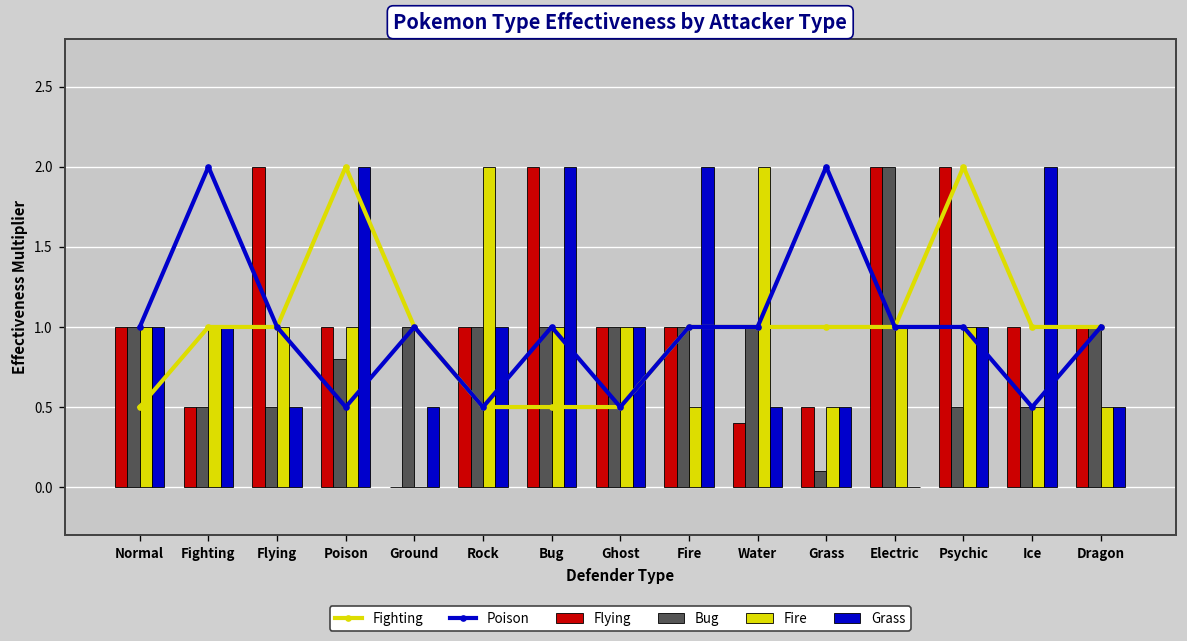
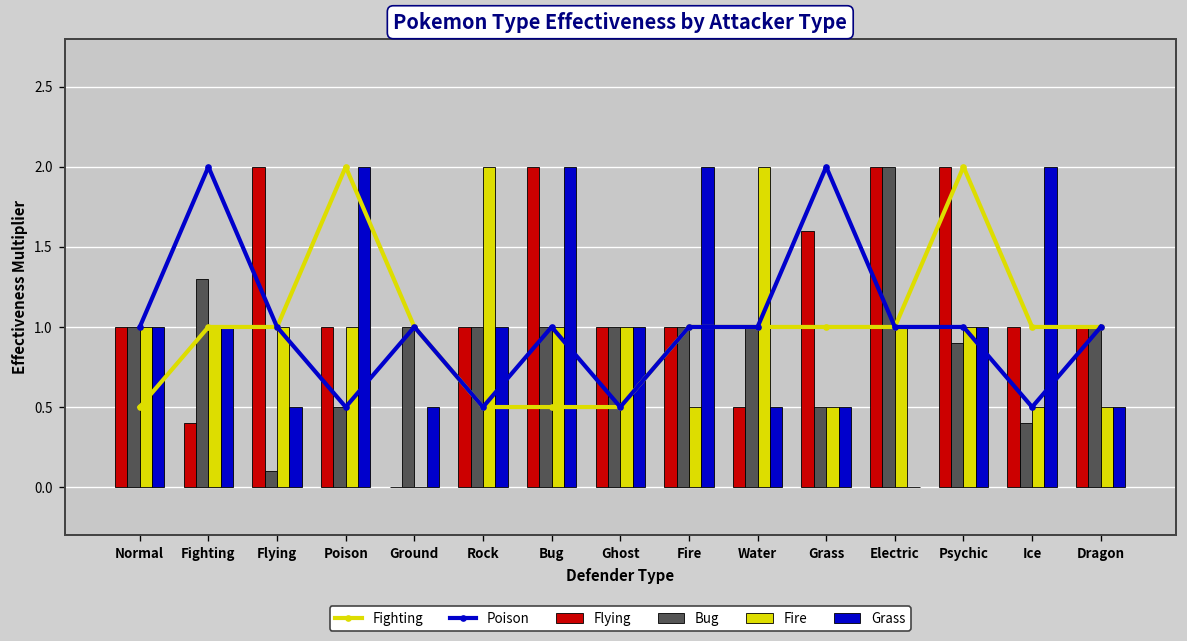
Flying, Fighting: 0.5 -> 0.4
Bug, Fighting: 0.5 -> 1.3
Bug, Flying: 0.5 -> 0.1
Bug, Poison: 0.8 -> 0.5
Flying, Water: 0.4 -> 0.5
Flying, Grass: 0.5 -> 1.6
Bug, Grass: 0.1 -> 0.5
Bug, Psychic: 0.5 -> 0.9
Bug, Ice: 0.5 -> 0.4
